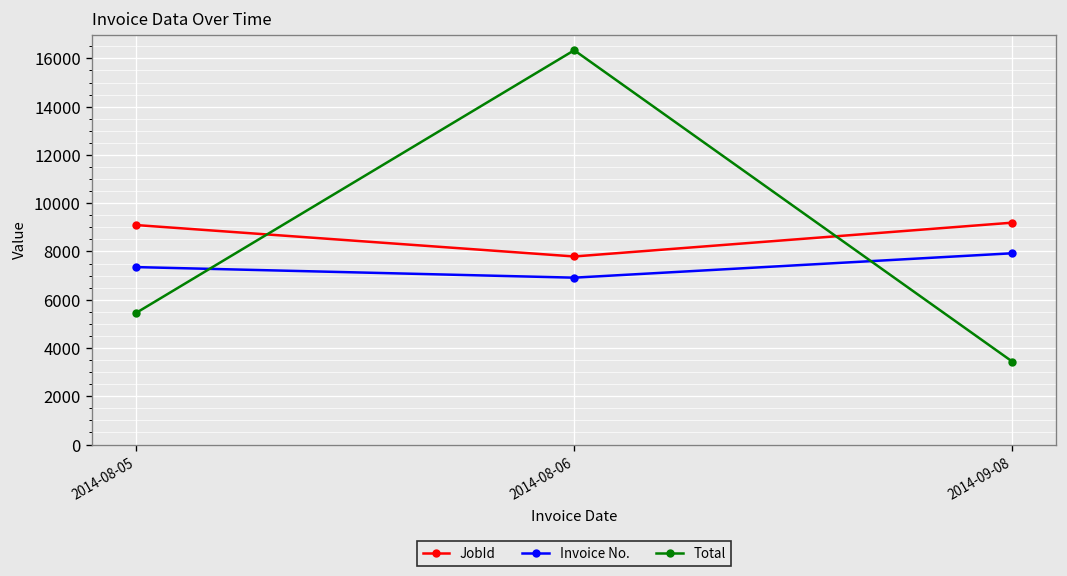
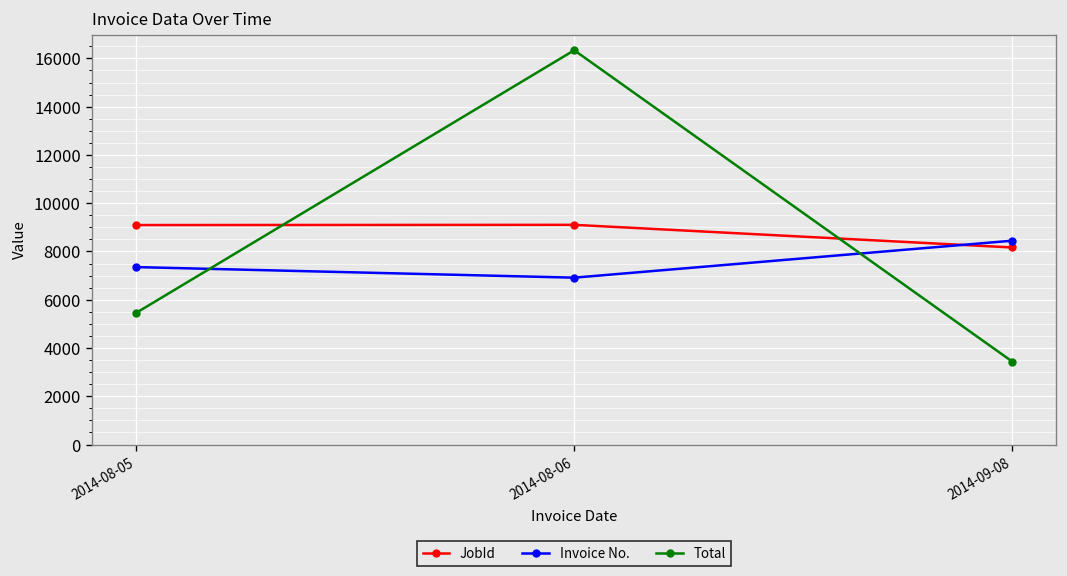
JobId, 2014-08-06: 7800 -> 9100
JobId, 2014-09-08: 9200 -> 8200
Invoice No., 2014-09-08: 7900 -> 8400
